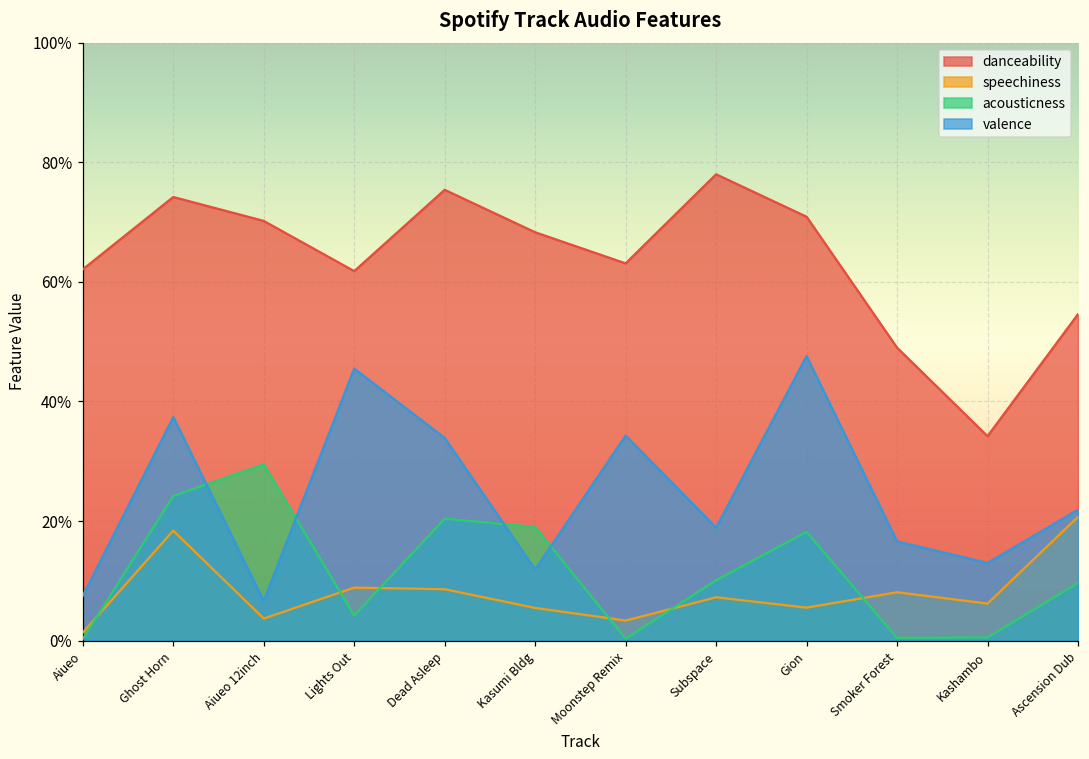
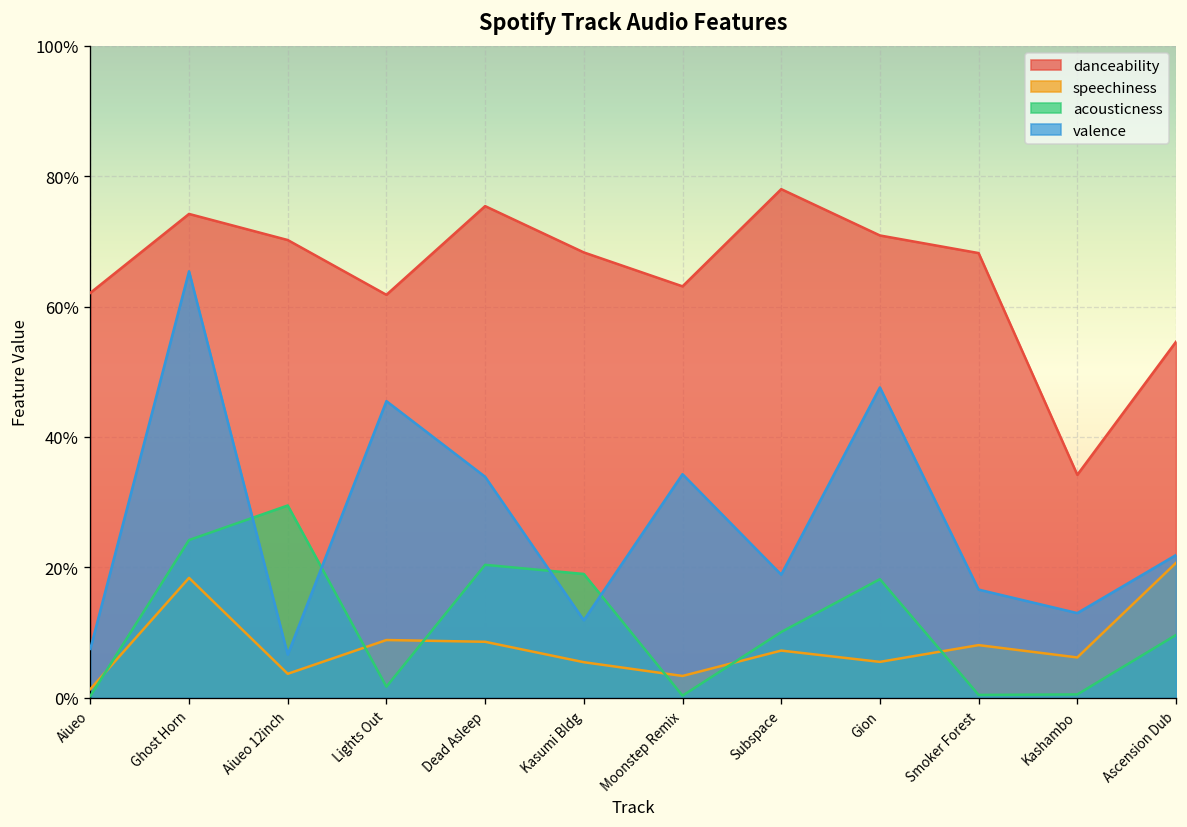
valence, Ghost Horn: 37% -> 65%
acousticness, Lights Out: 4% -> 2%
danceability, Smoker Forest: 49% -> 68%
